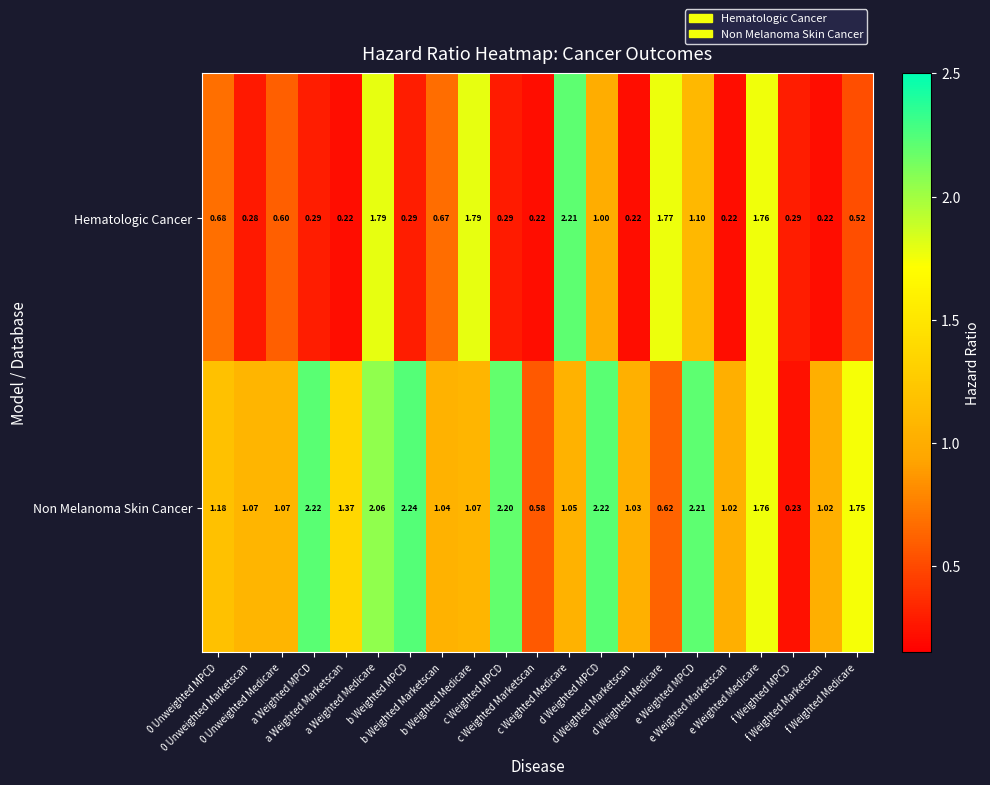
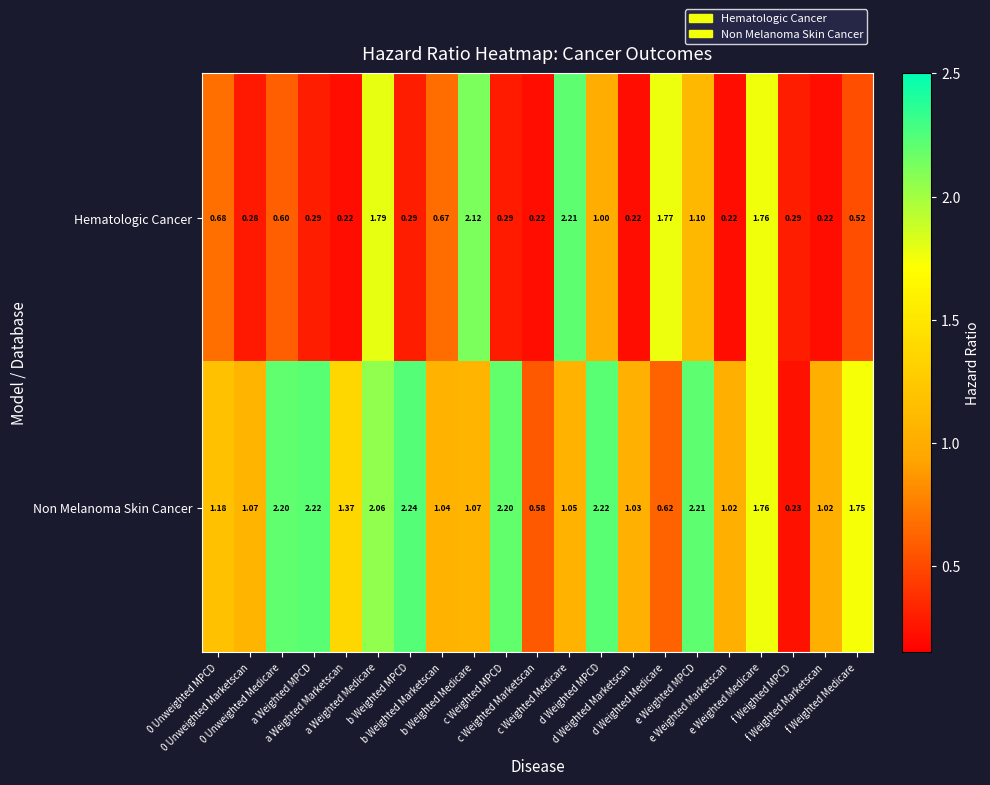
Hematologic Cancer, b Weighted Medicare: 1.79 -> 2.12
Non Melanoma Skin Cancer, 0 Unweighted Medicare: 1.07 -> 2.20
